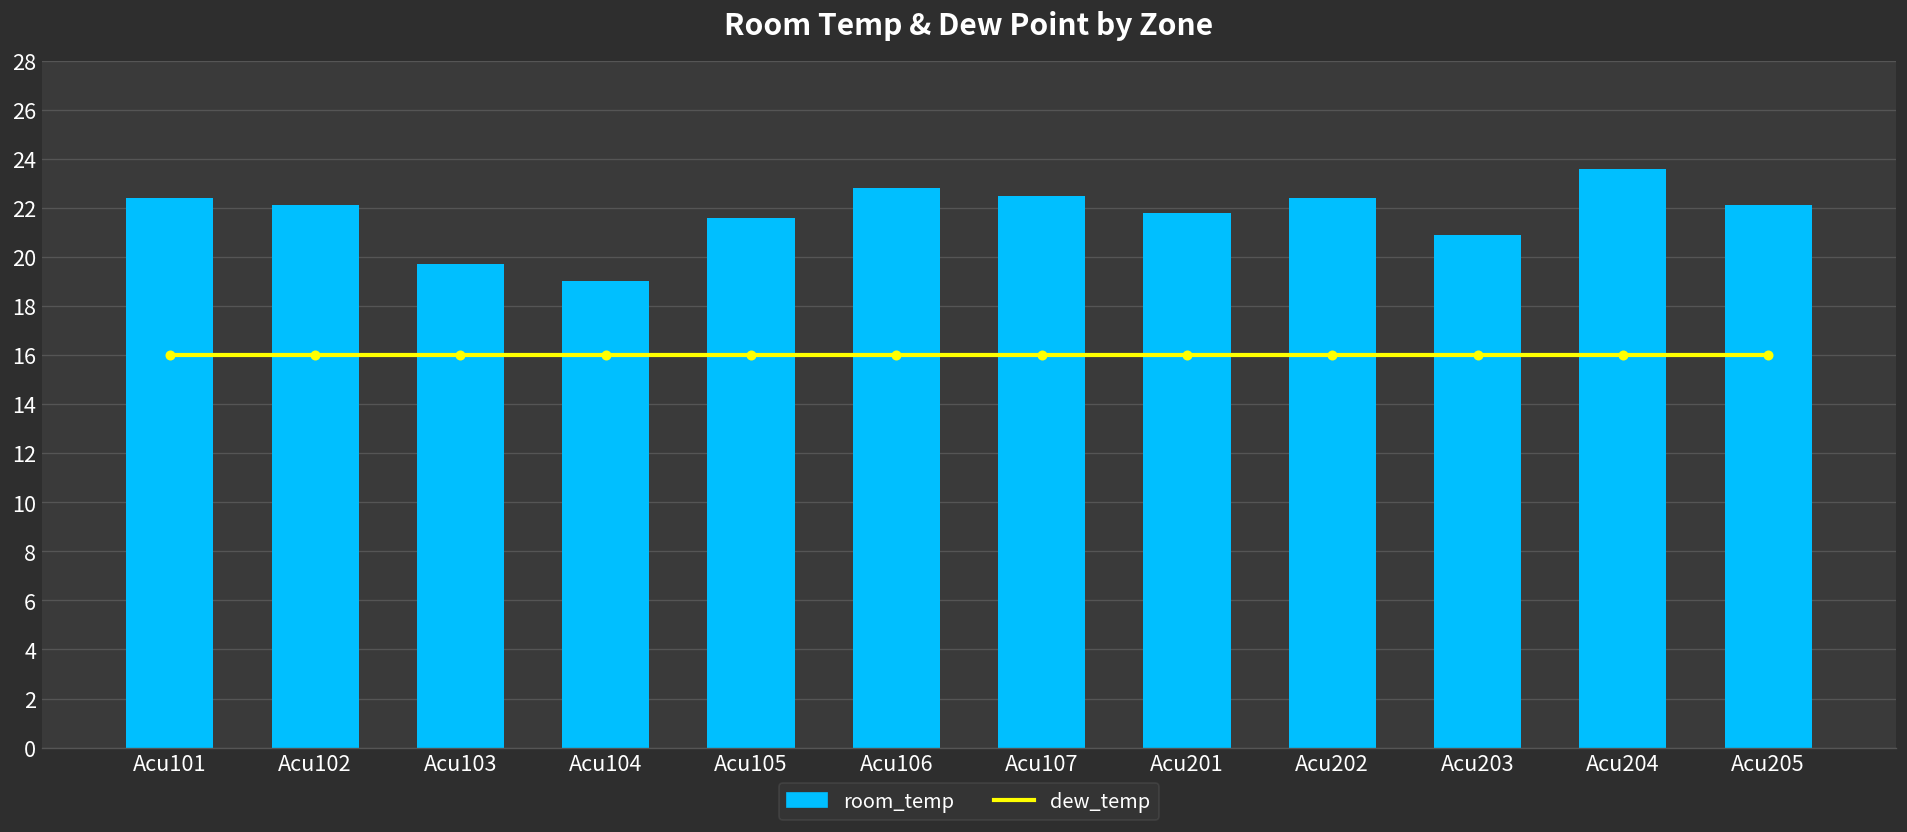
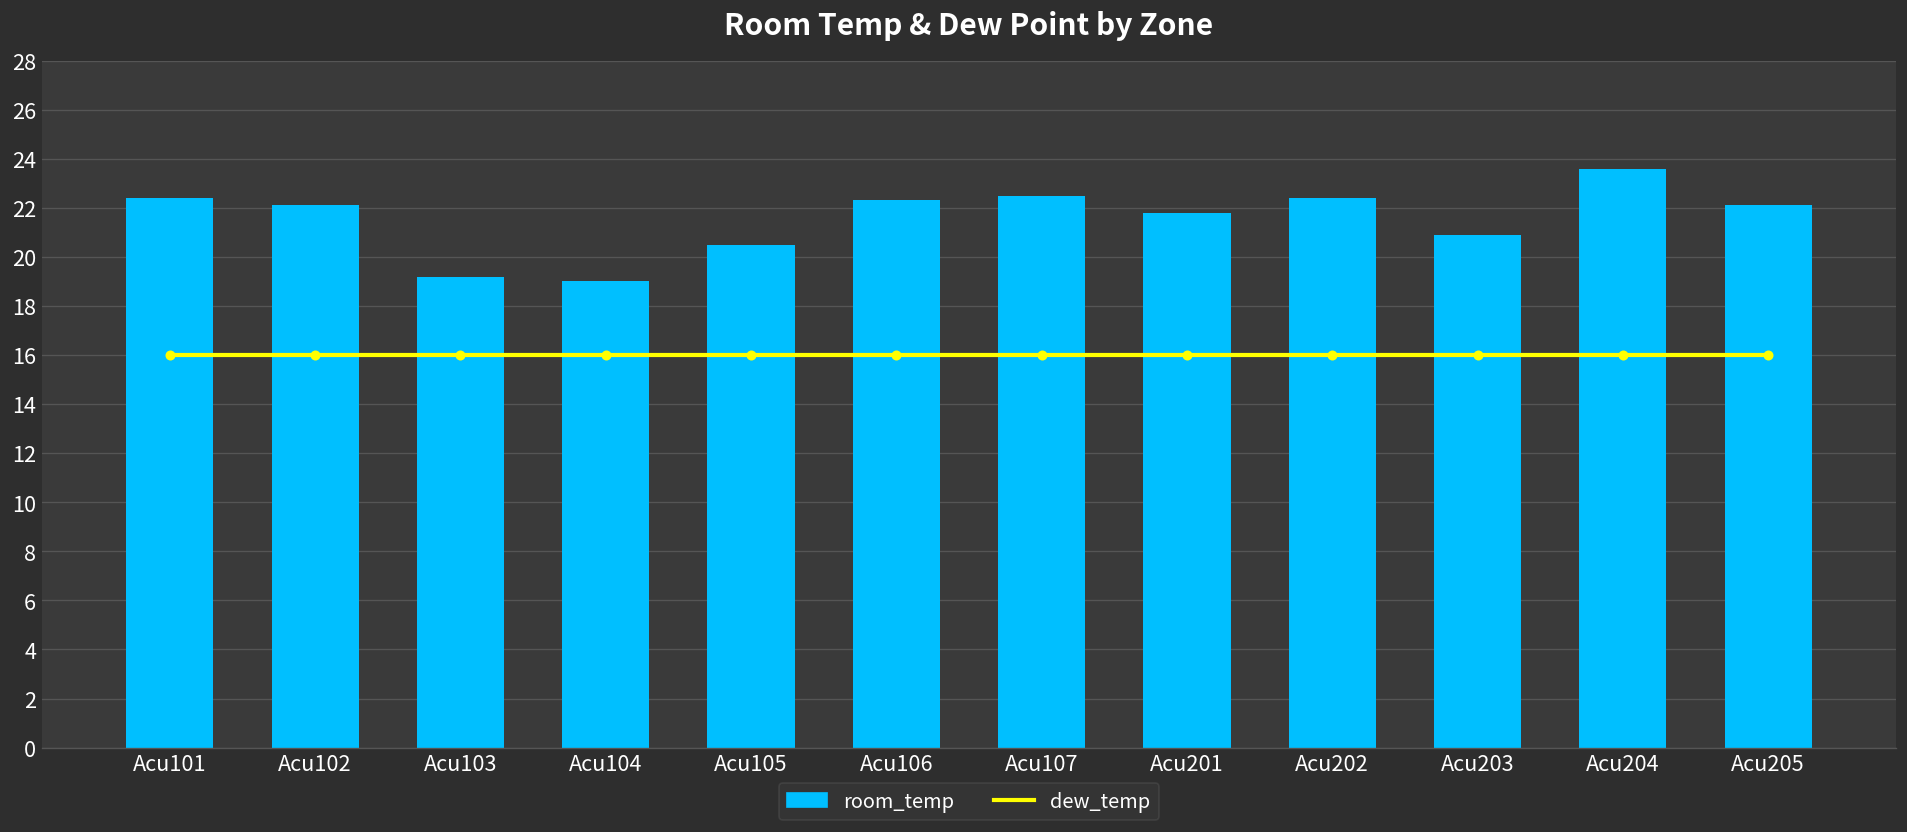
room_temp, Acu103: 19.7 -> 19.2
room_temp, Acu105: 21.6 -> 20.5
room_temp, Acu106: 22.8 -> 22.3
